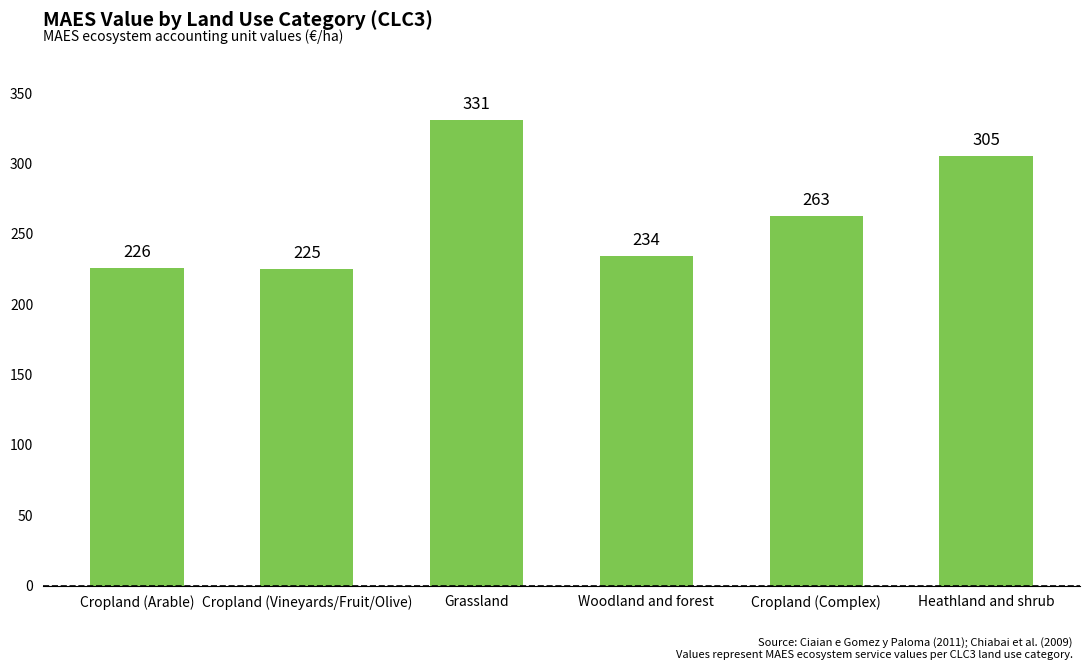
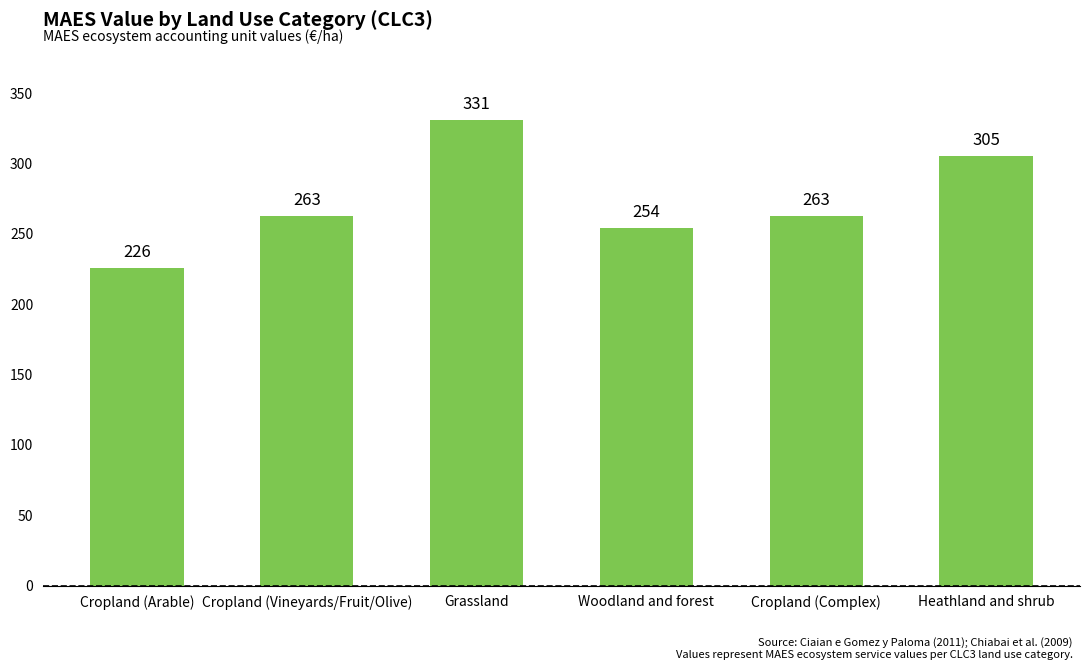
Cropland (Vineyards/Fruit/Olive): 225 -> 263
Woodland and forest: 234 -> 254
